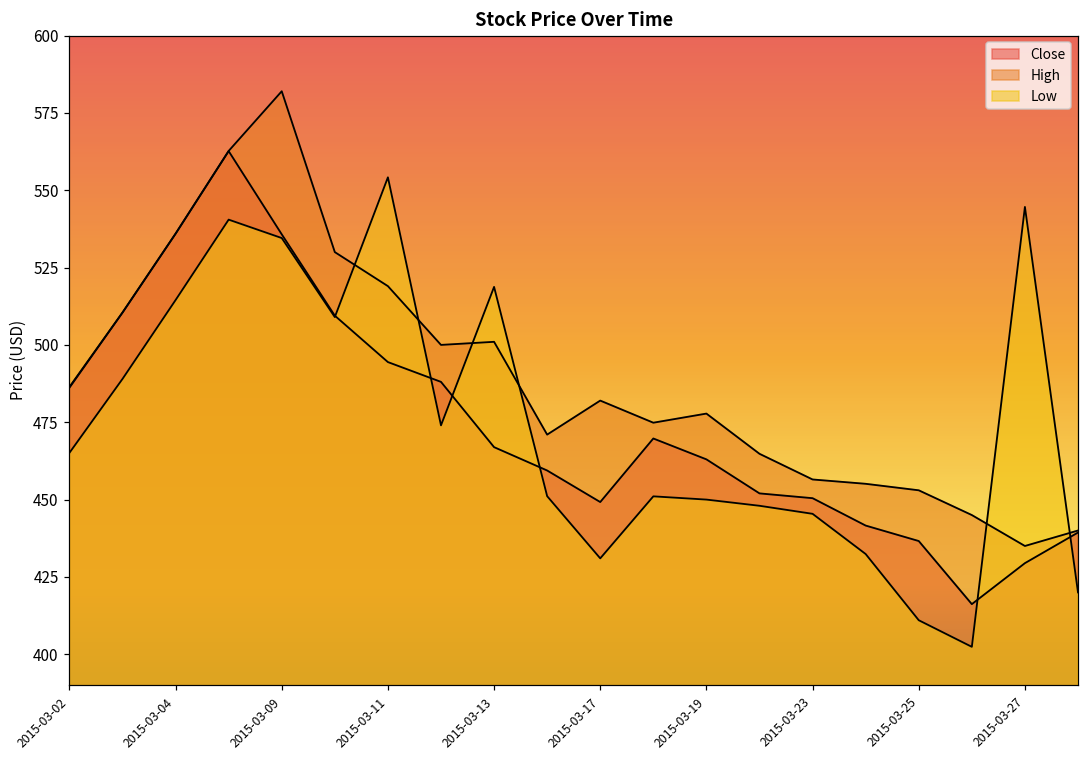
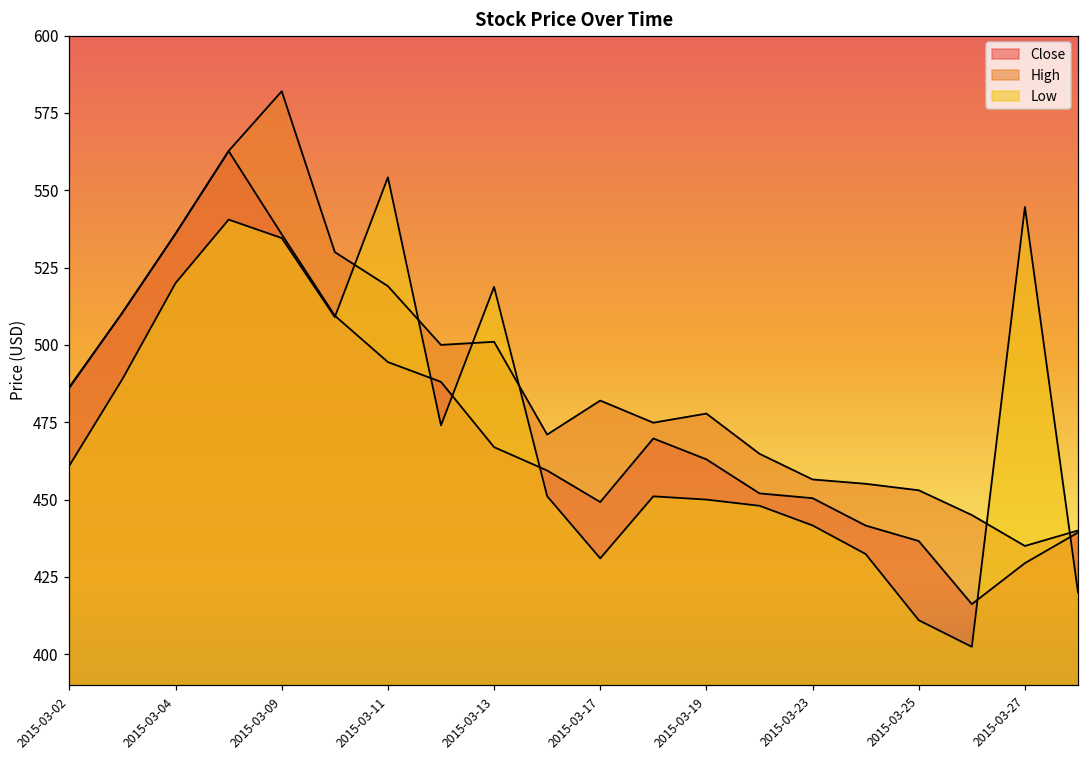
Low, 2015-03-02: 465 -> 461
Low, 2015-03-04: 515 -> 520
Low, 2015-03-23: 445 -> 442
